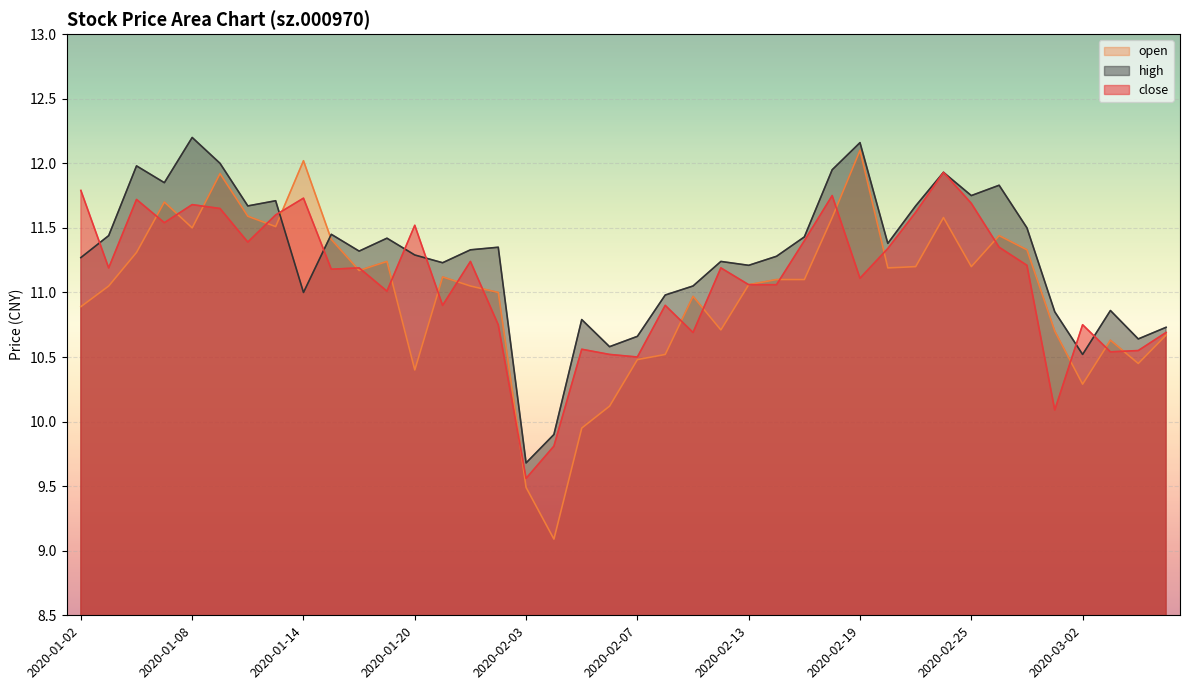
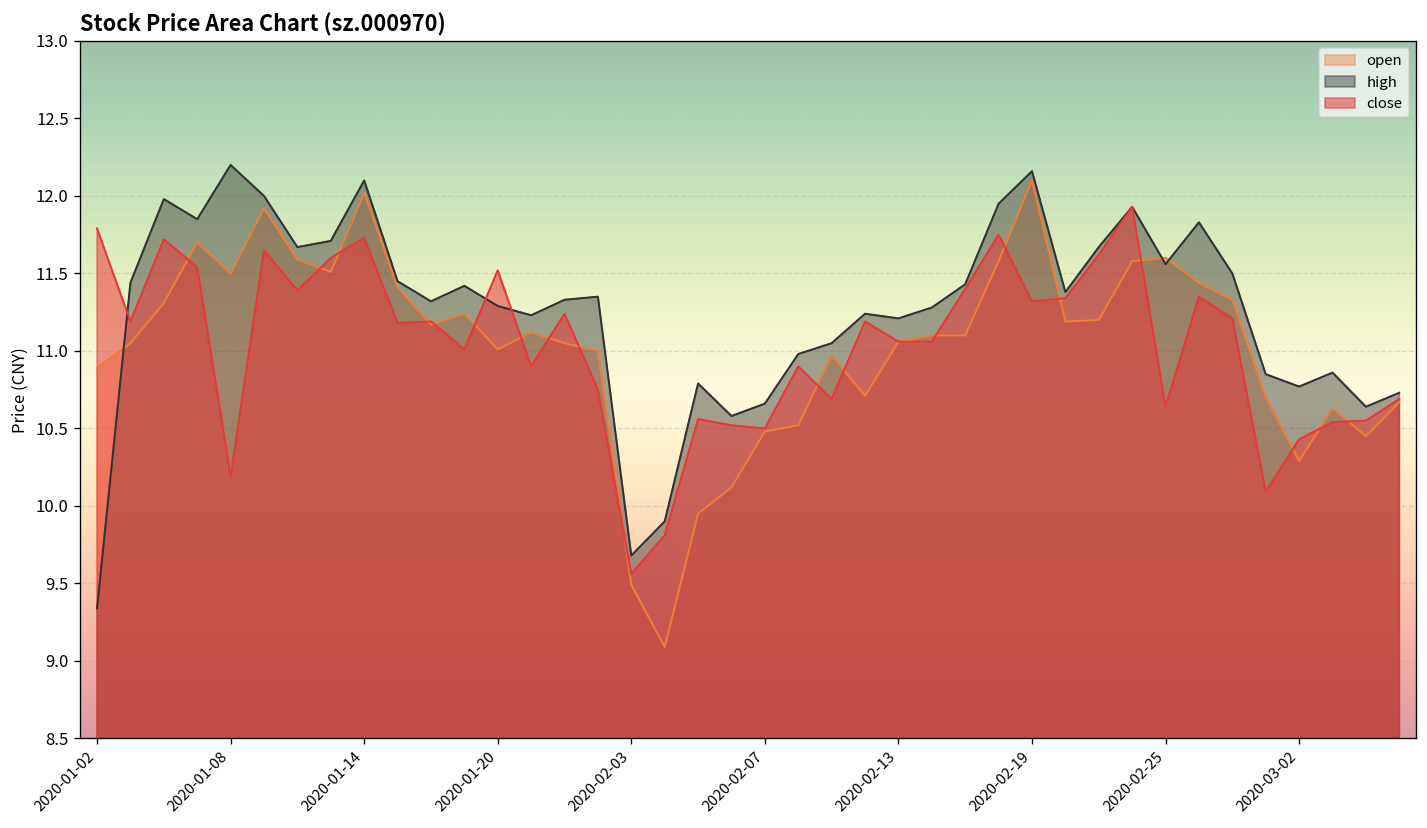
high, 2020-01-02: 11.27 -> 9.34
close, 2020-01-08: 11.68 -> 10.19
high, 2020-01-14: 11.0 -> 12.1
open, 2020-01-20: 10.40 -> 11.01
close, 2020-02-19: 11.11 -> 11.32
open, 2020-02-25: 11.2 -> 11.6
high, 2020-02-25: 11.75 -> 11.56
close, 2020-02-25: 11.69 -> 10.64
high, 2020-03-02: 10.52 -> 10.77
close, 2020-03-02: 10.75 -> 10.43
